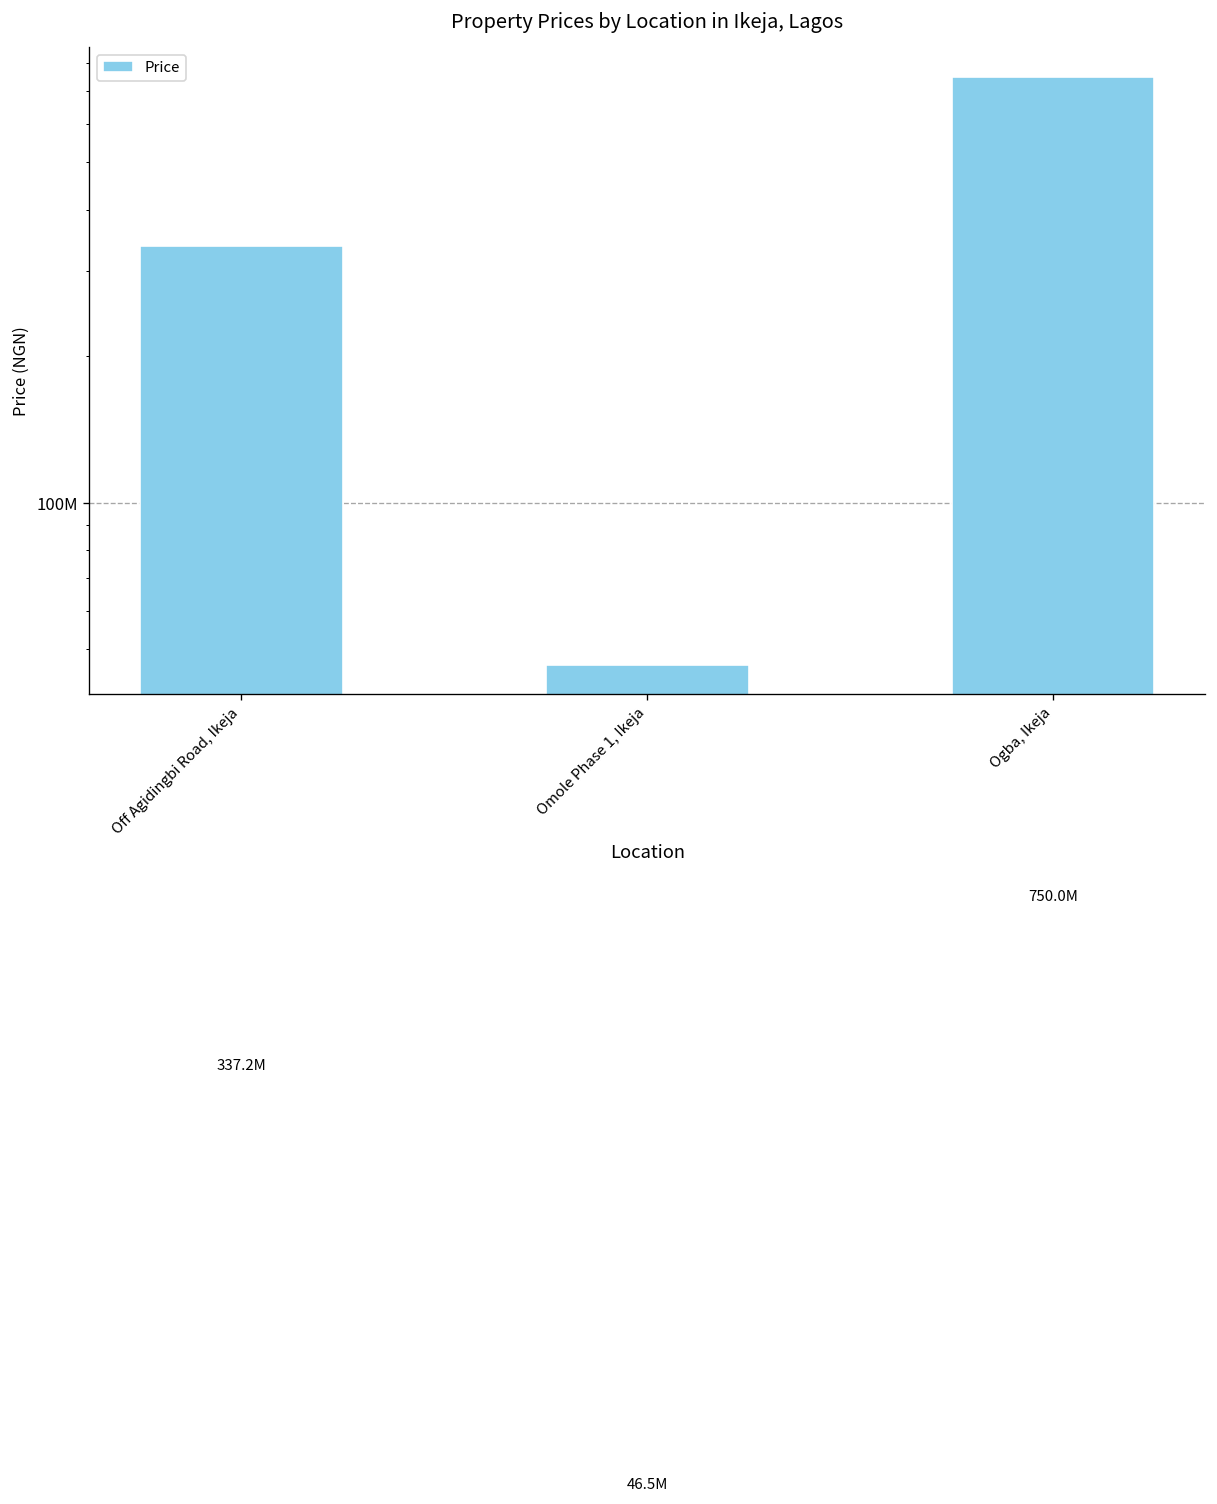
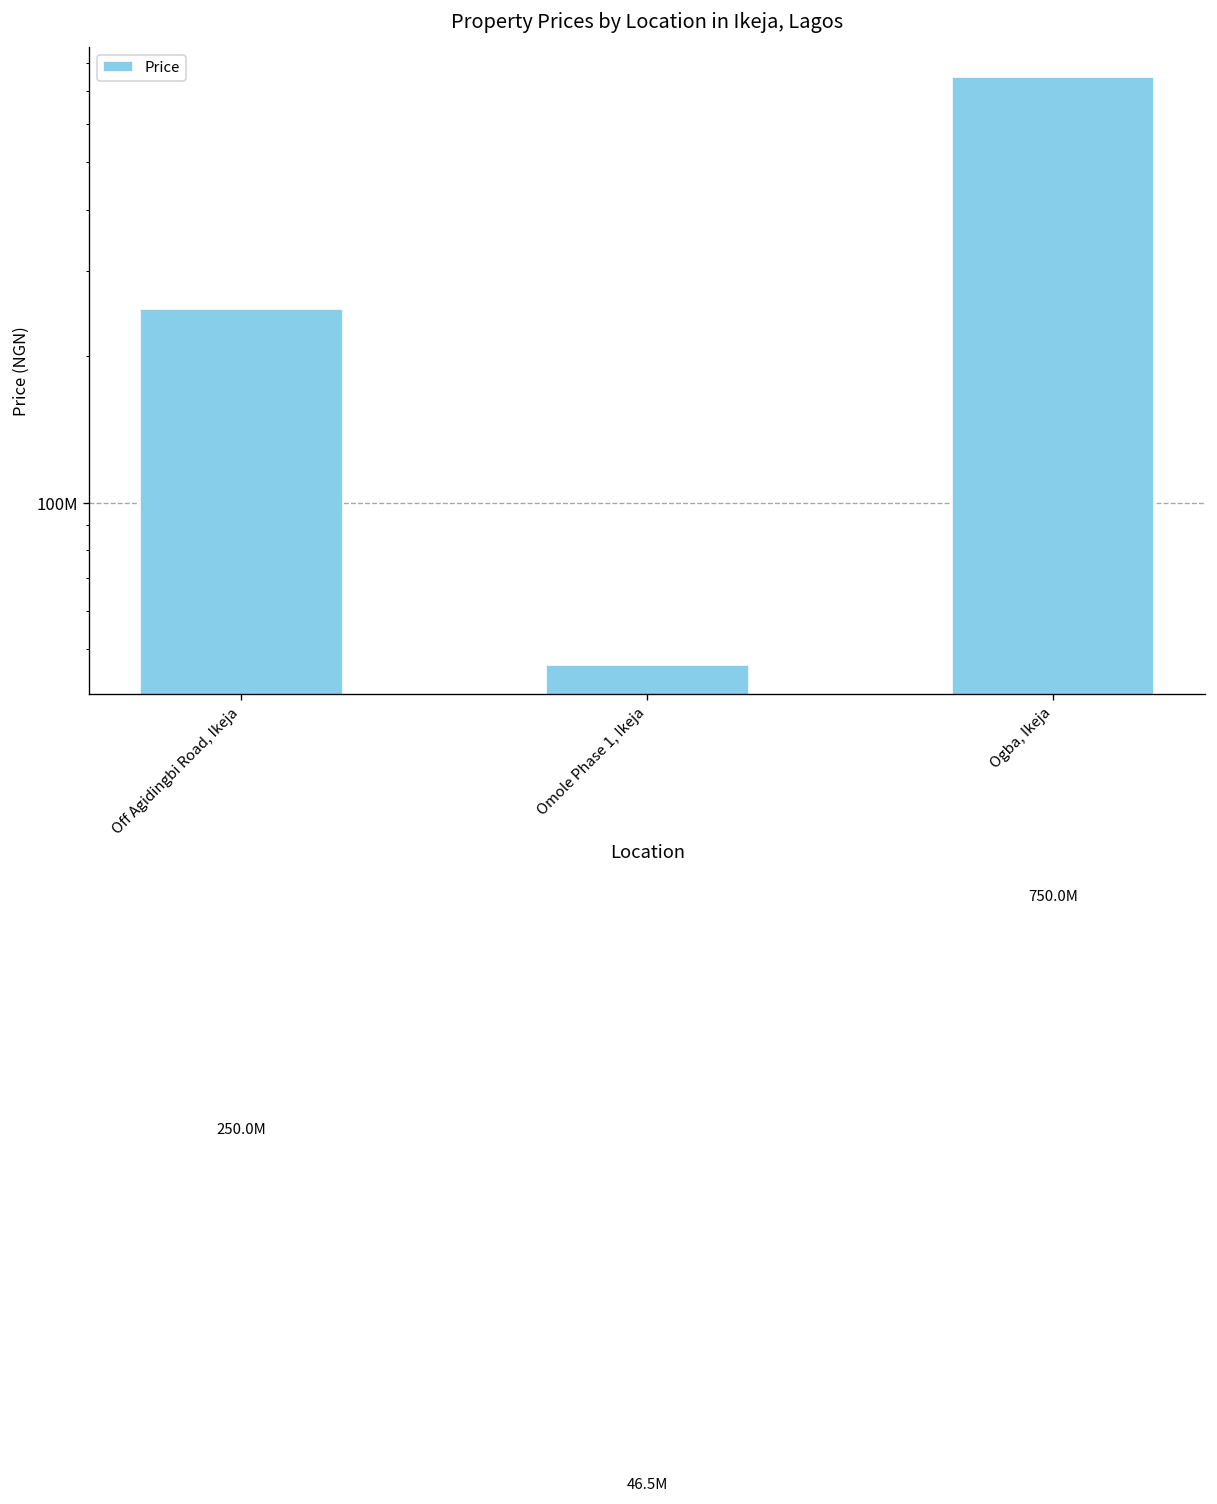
Off Agidingbi Road, Ikeja: 337.2M -> 250.0M
